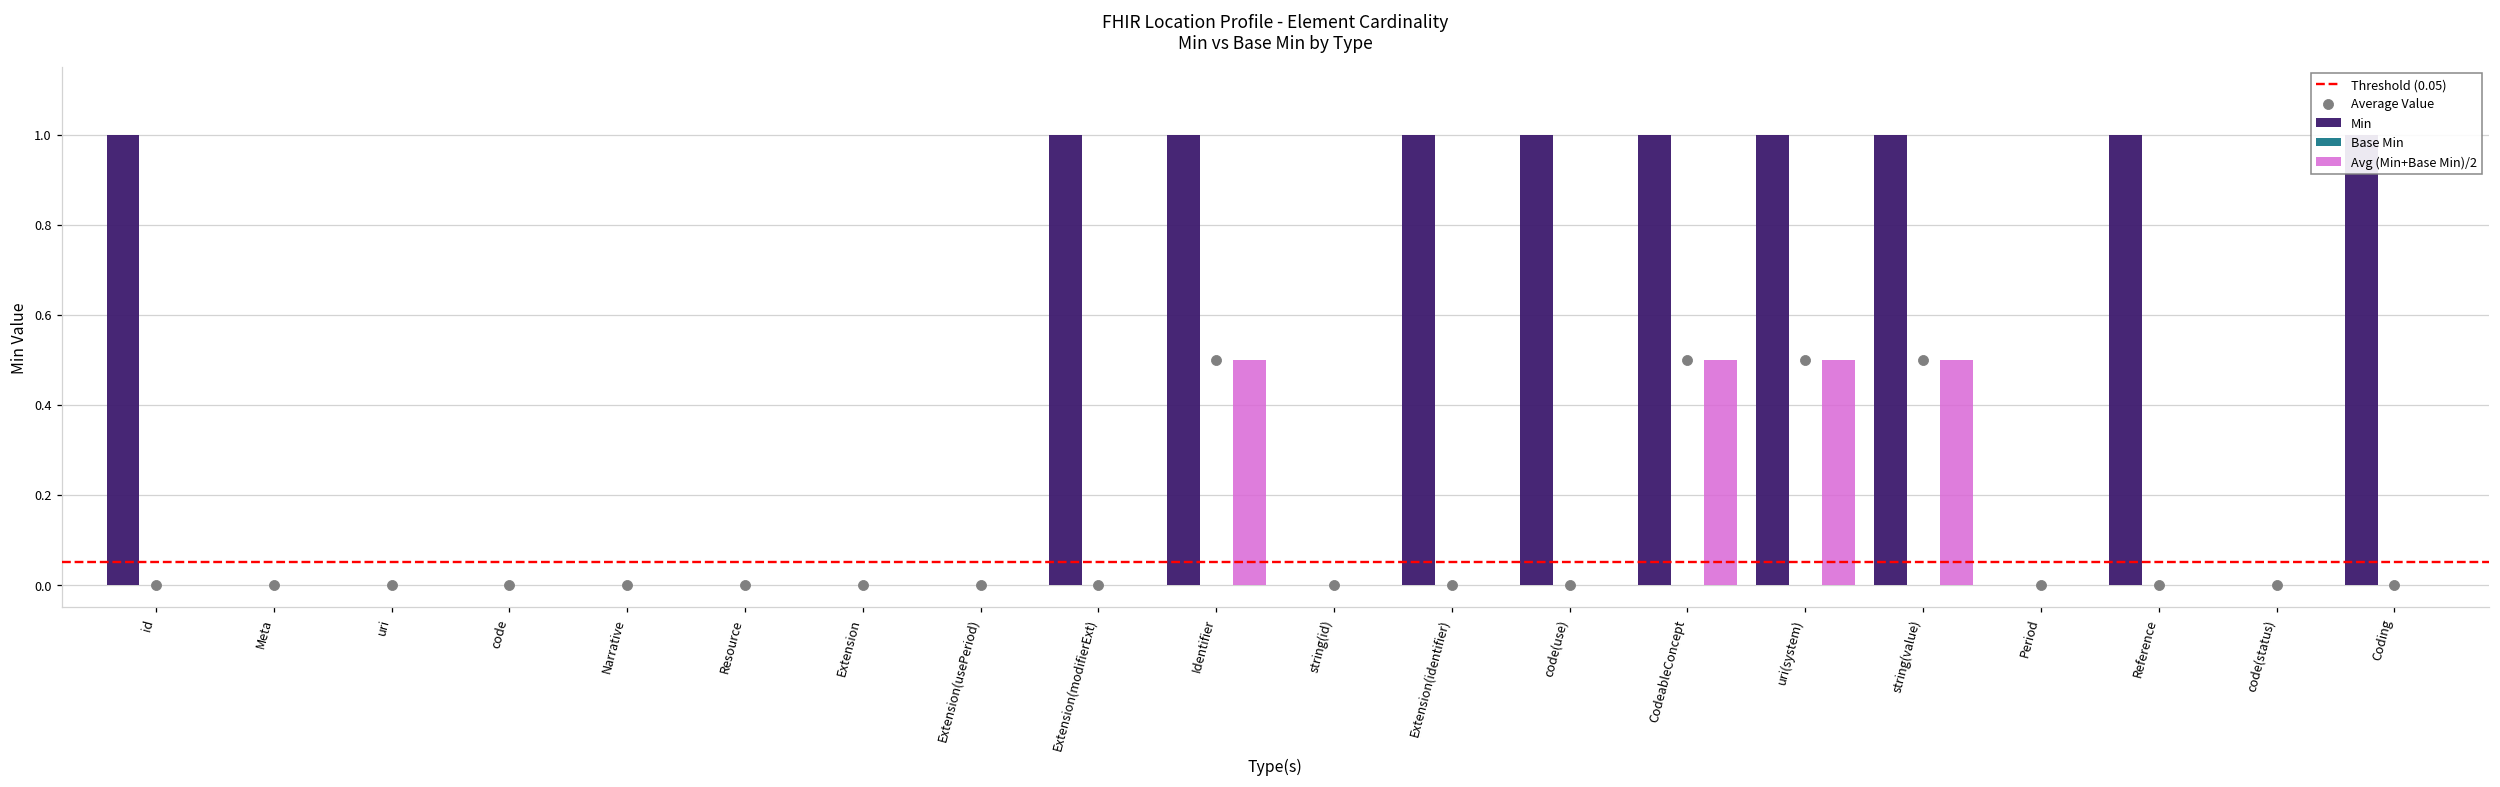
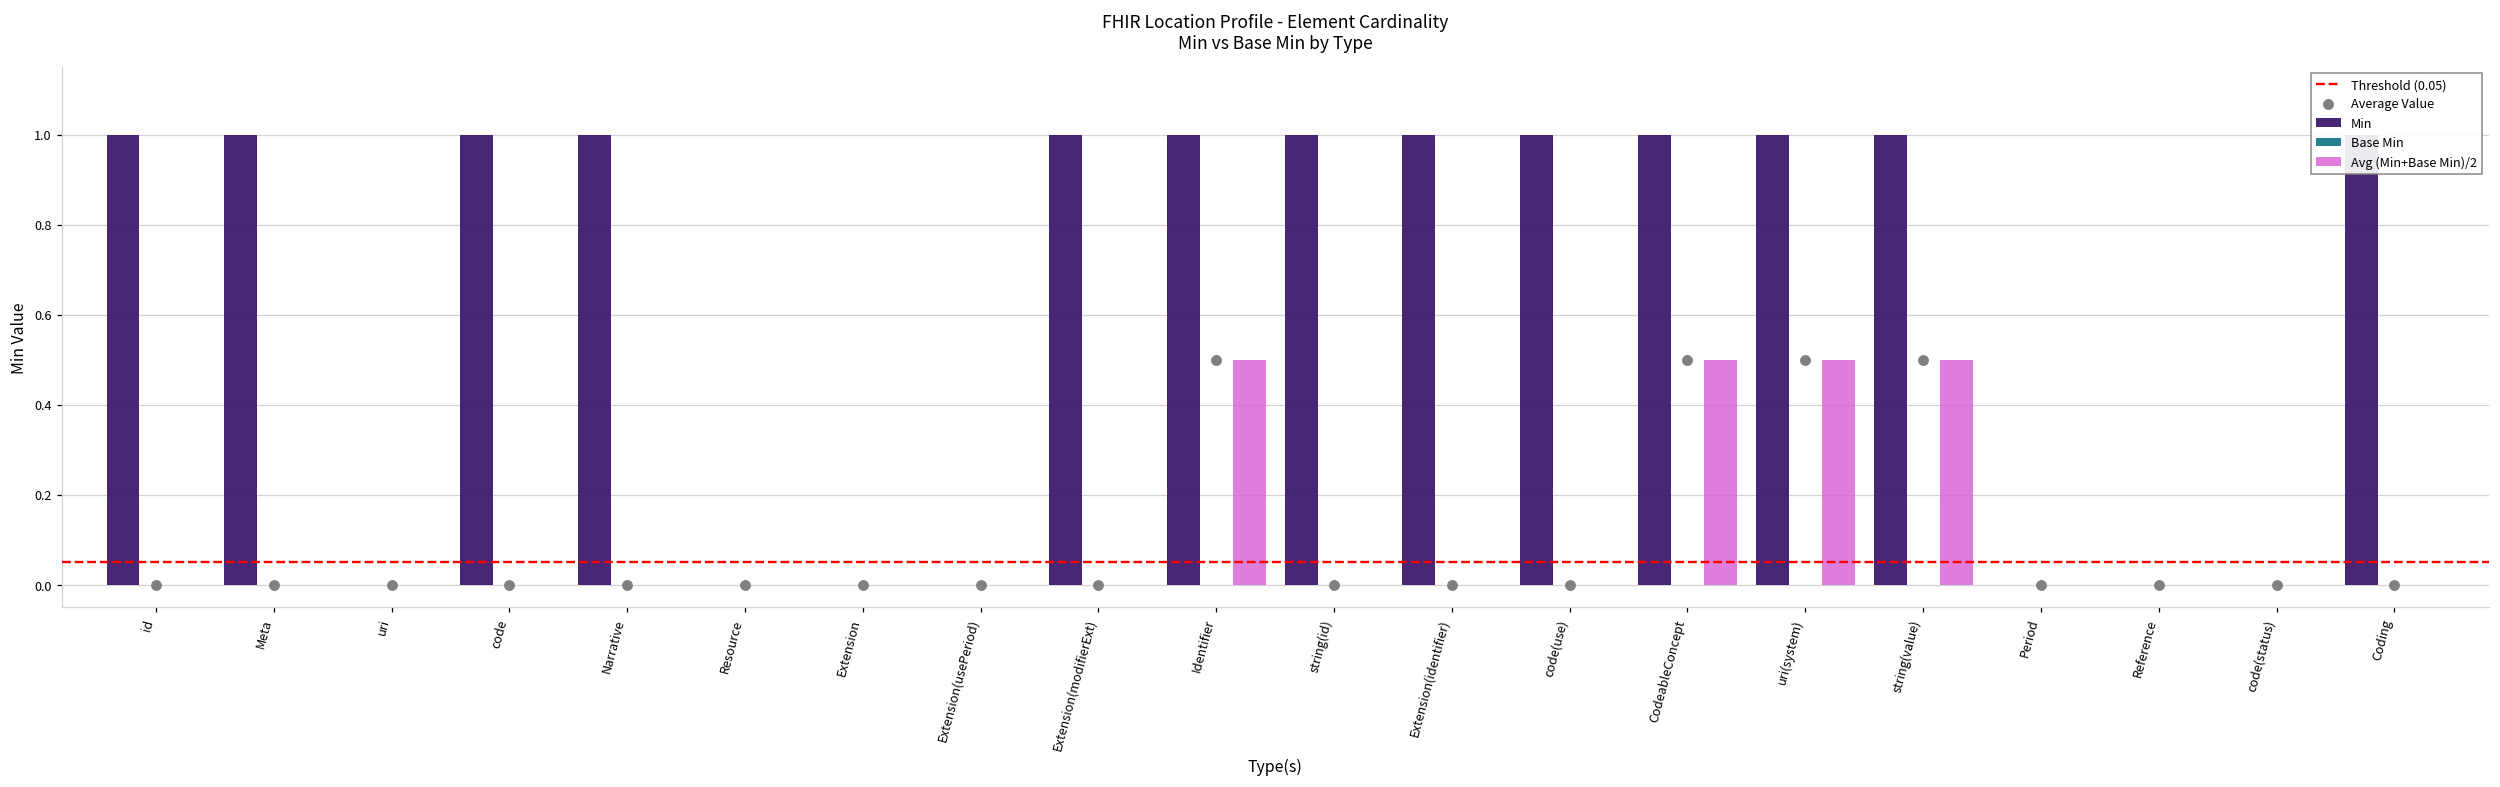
Min, Meta: 0 -> 1
Min, code: 0 -> 1
Min, Narrative: 0 -> 1
Min, string(id): 0 -> 1
Min, Reference: 1 -> 0
